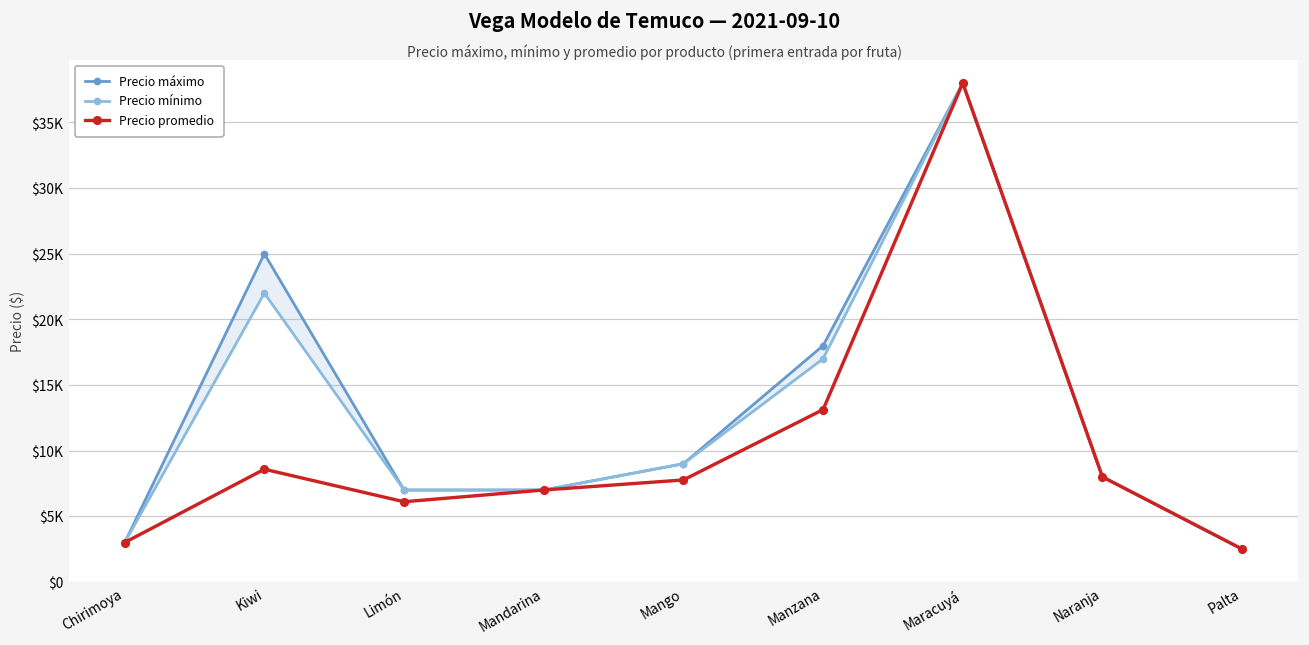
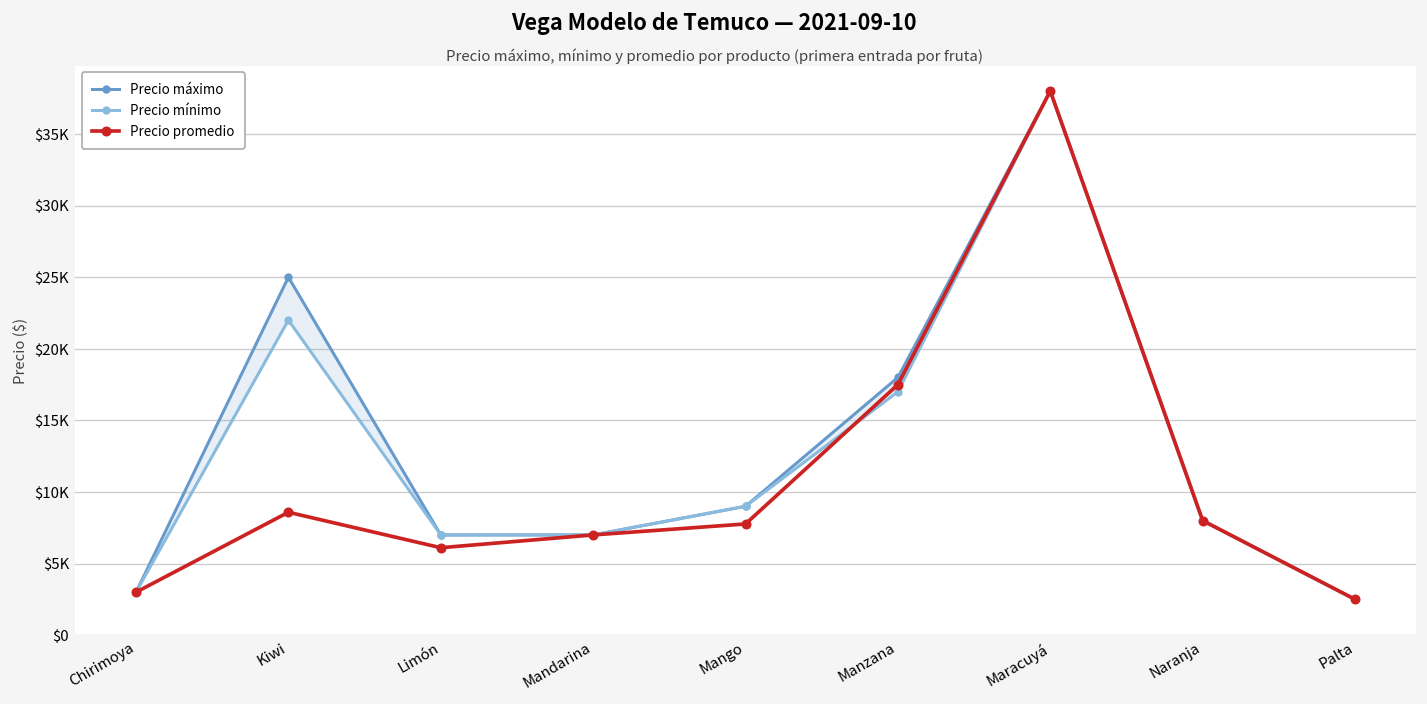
Precio promedio, Manzana: $13100 -> $17500
